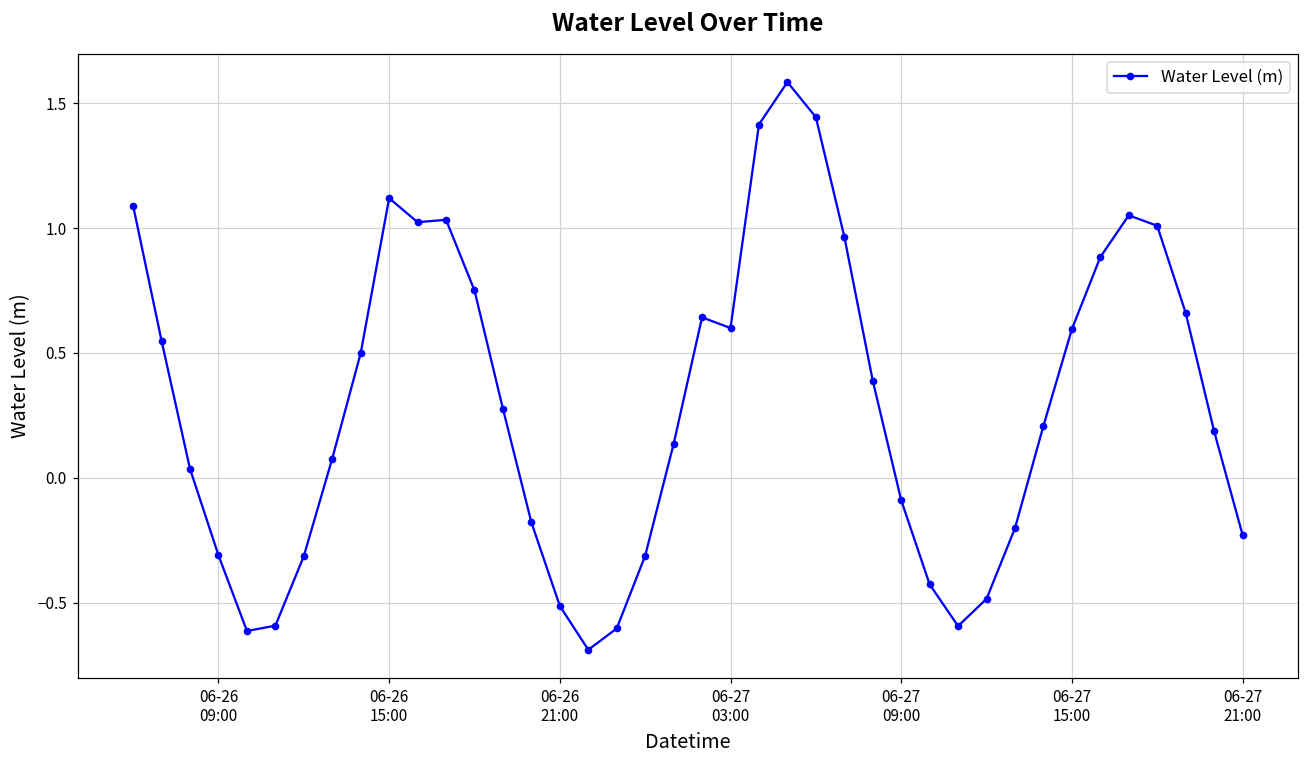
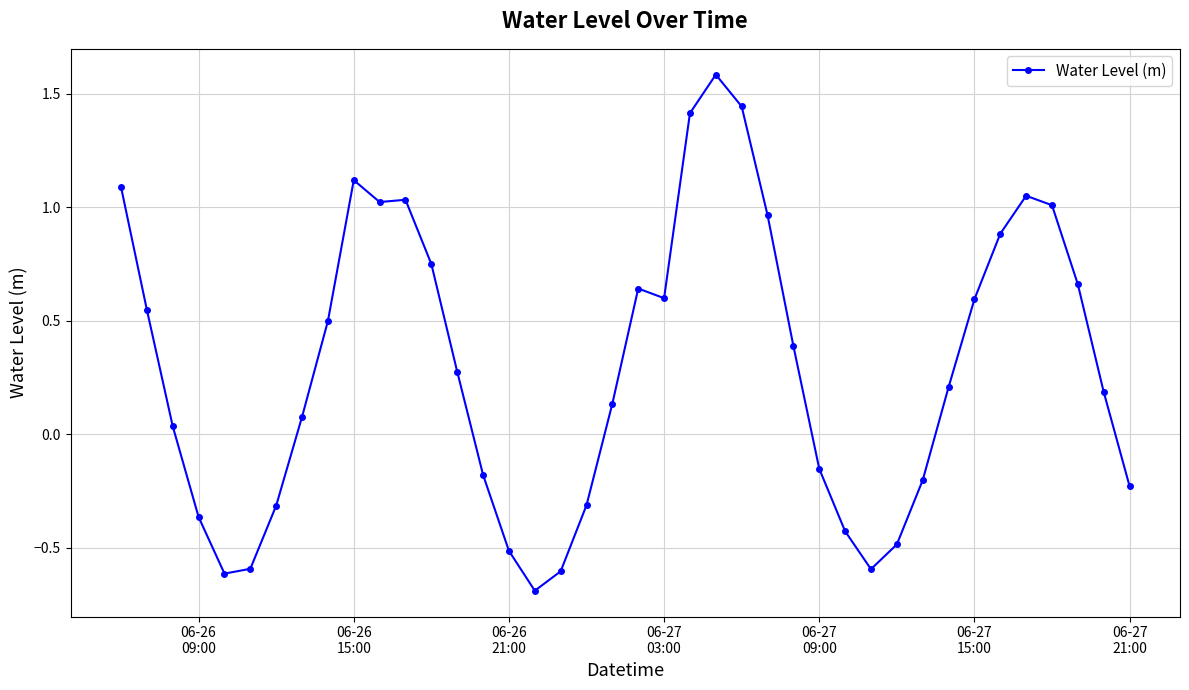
06-26 09:00: -0.31 -> -0.36
06-27 09:00: -0.09 -> -0.15
